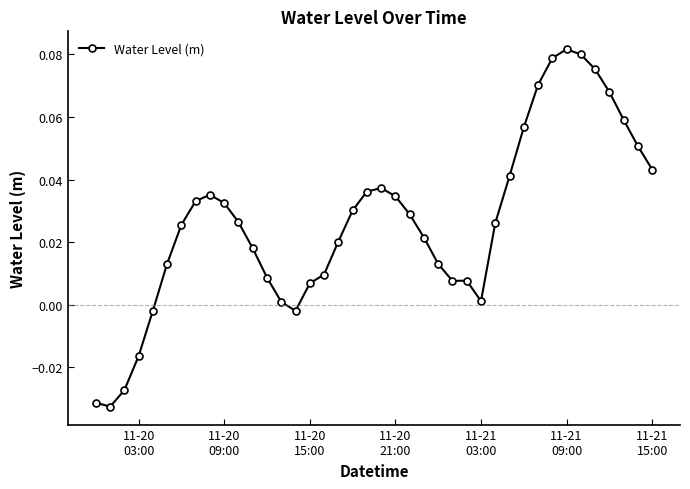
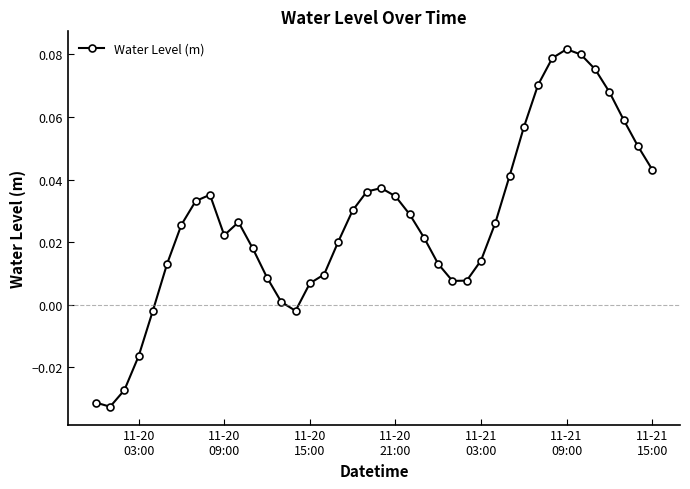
11-20 09:00: 0.033 -> 0.022
11-21 03:00: 0.001 -> 0.014
